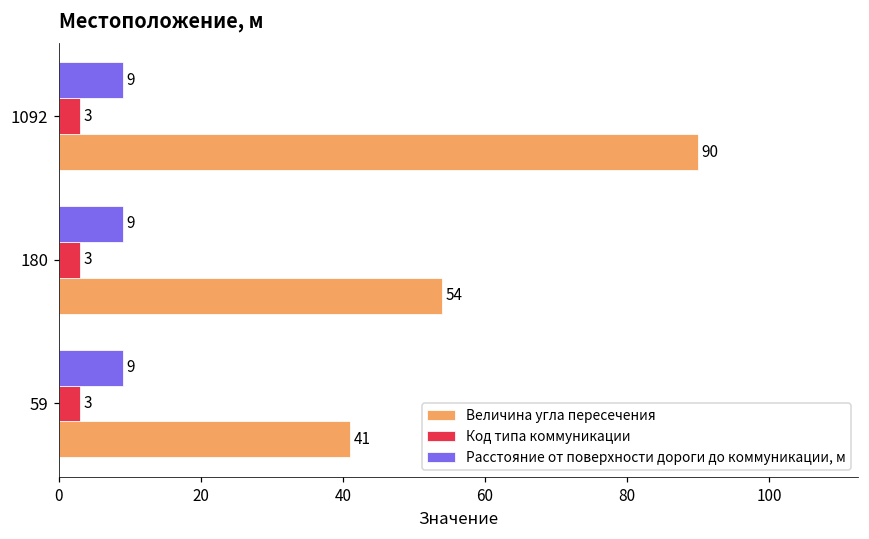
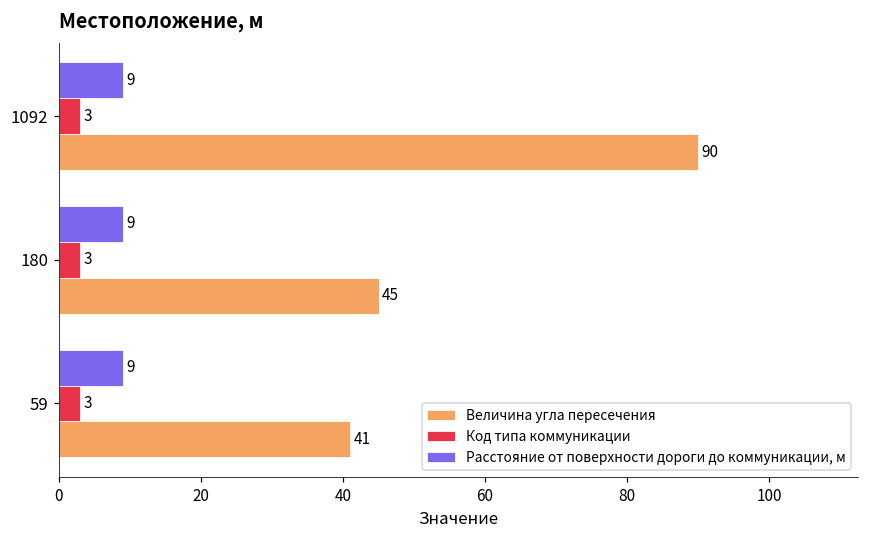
Величина угла пересечения, 180: 54 -> 45
